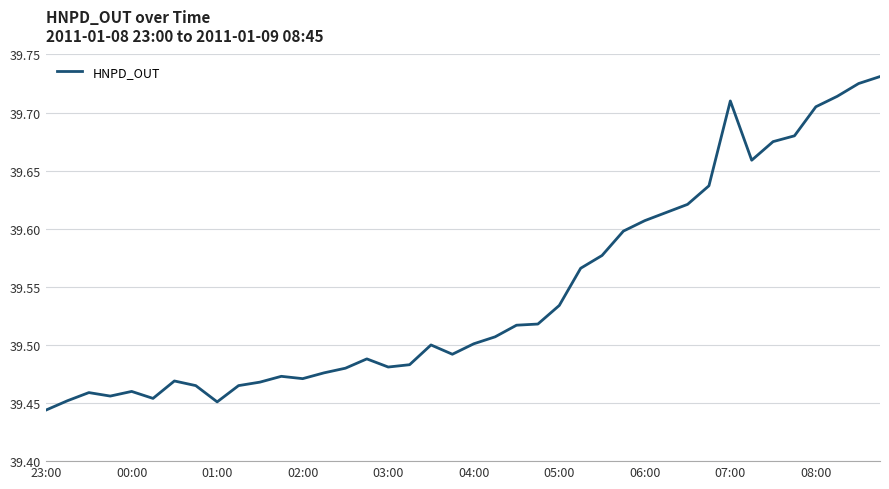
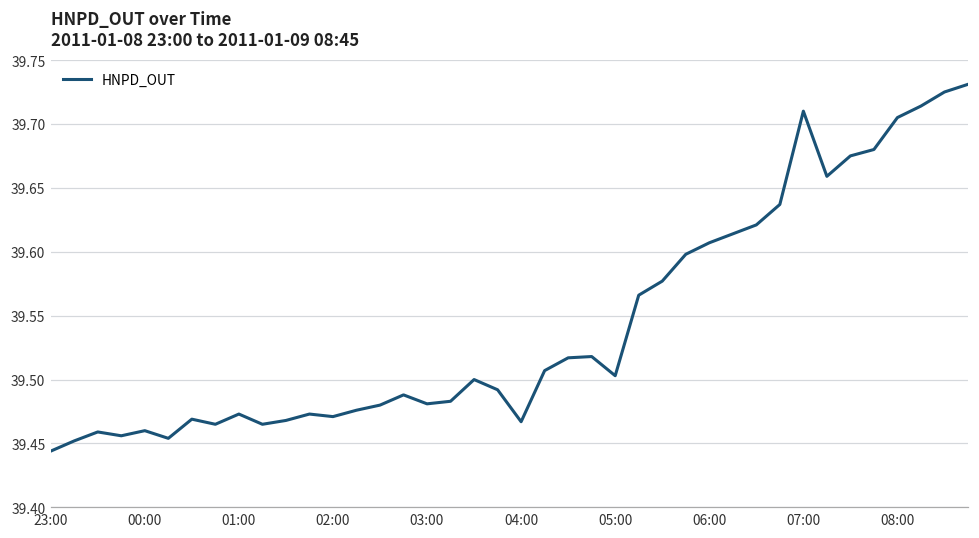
01:00: 39.451 -> 39.473
04:00: 39.501 -> 39.467
05:00: 39.534 -> 39.503
